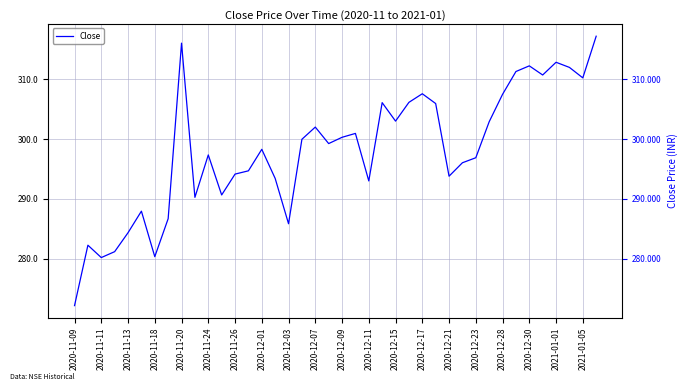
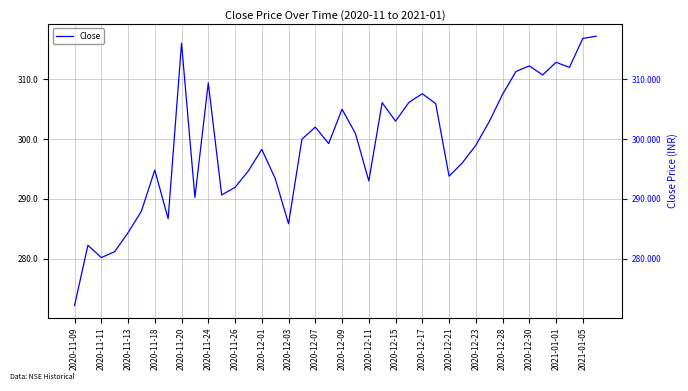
2020-11-18: 280 -> 295
2020-11-24: 297 -> 309
2020-11-26: 294 -> 292
2020-12-09: 300 -> 305
2020-12-23: 297 -> 299
2021-01-05: 310 -> 317
